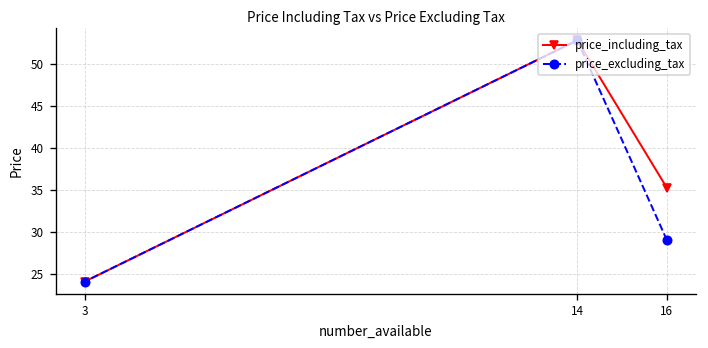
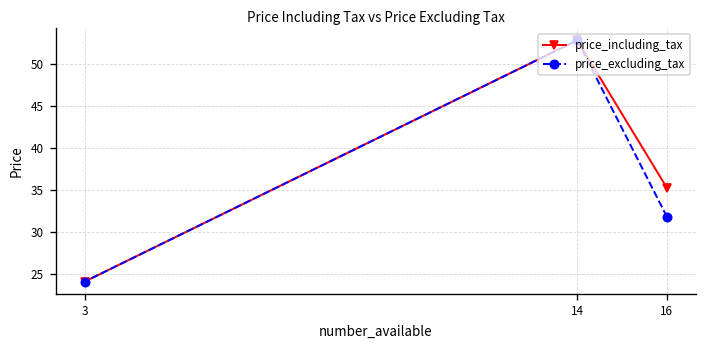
price_excluding_tax, 16: 29 -> 32
